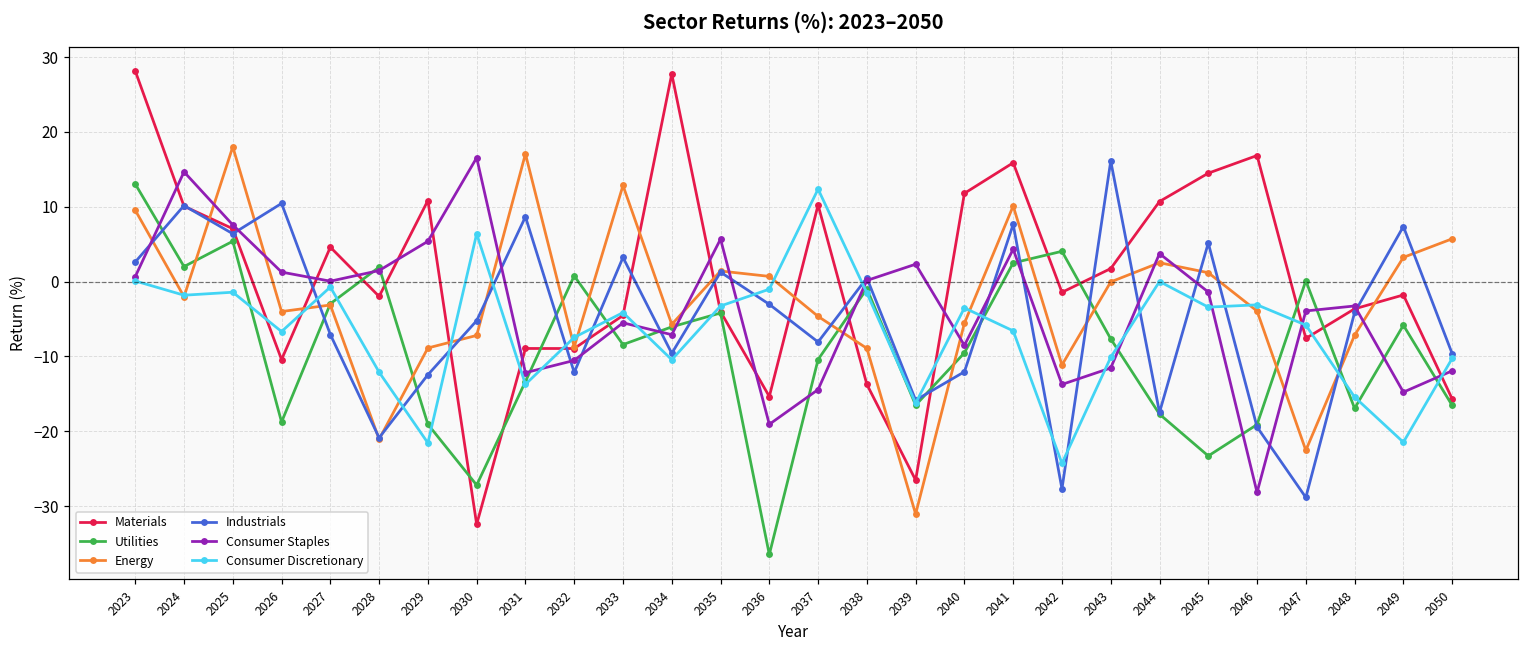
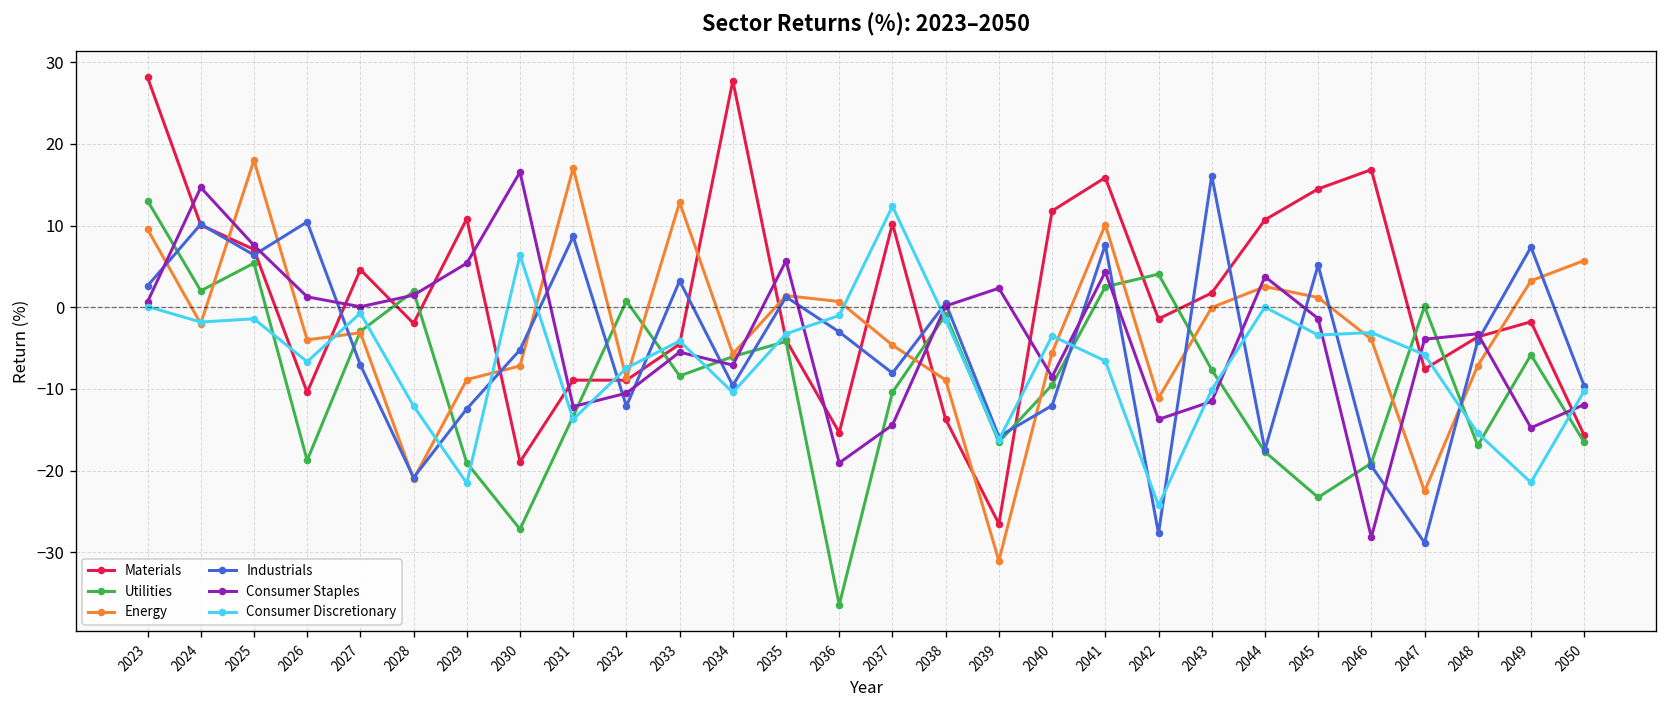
Materials, 2030: -32 -> -19
